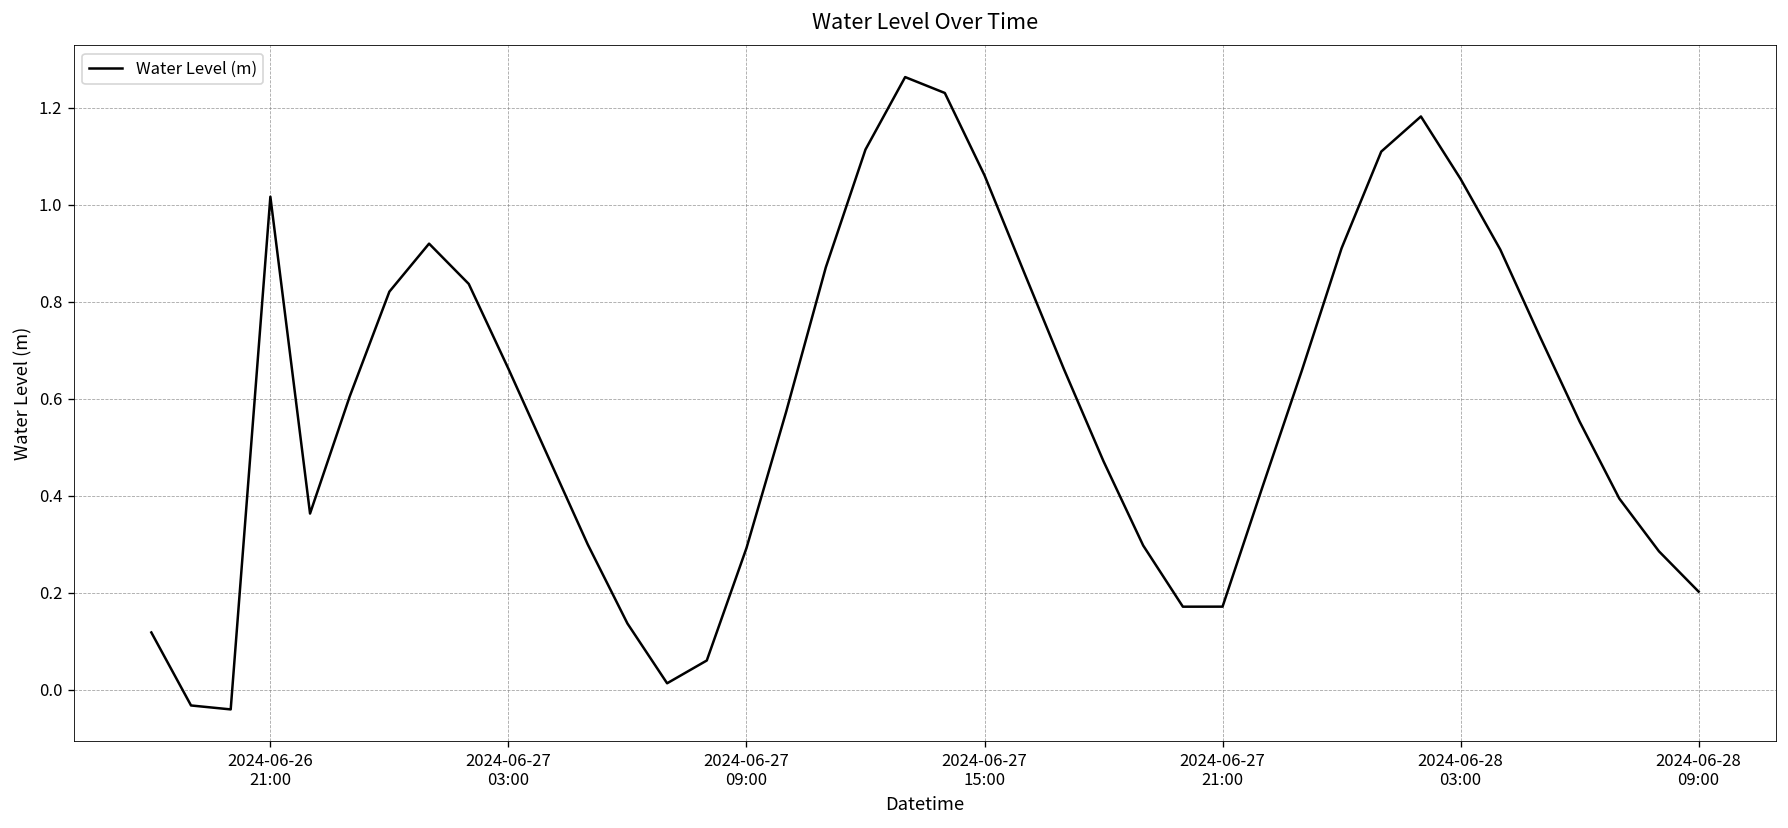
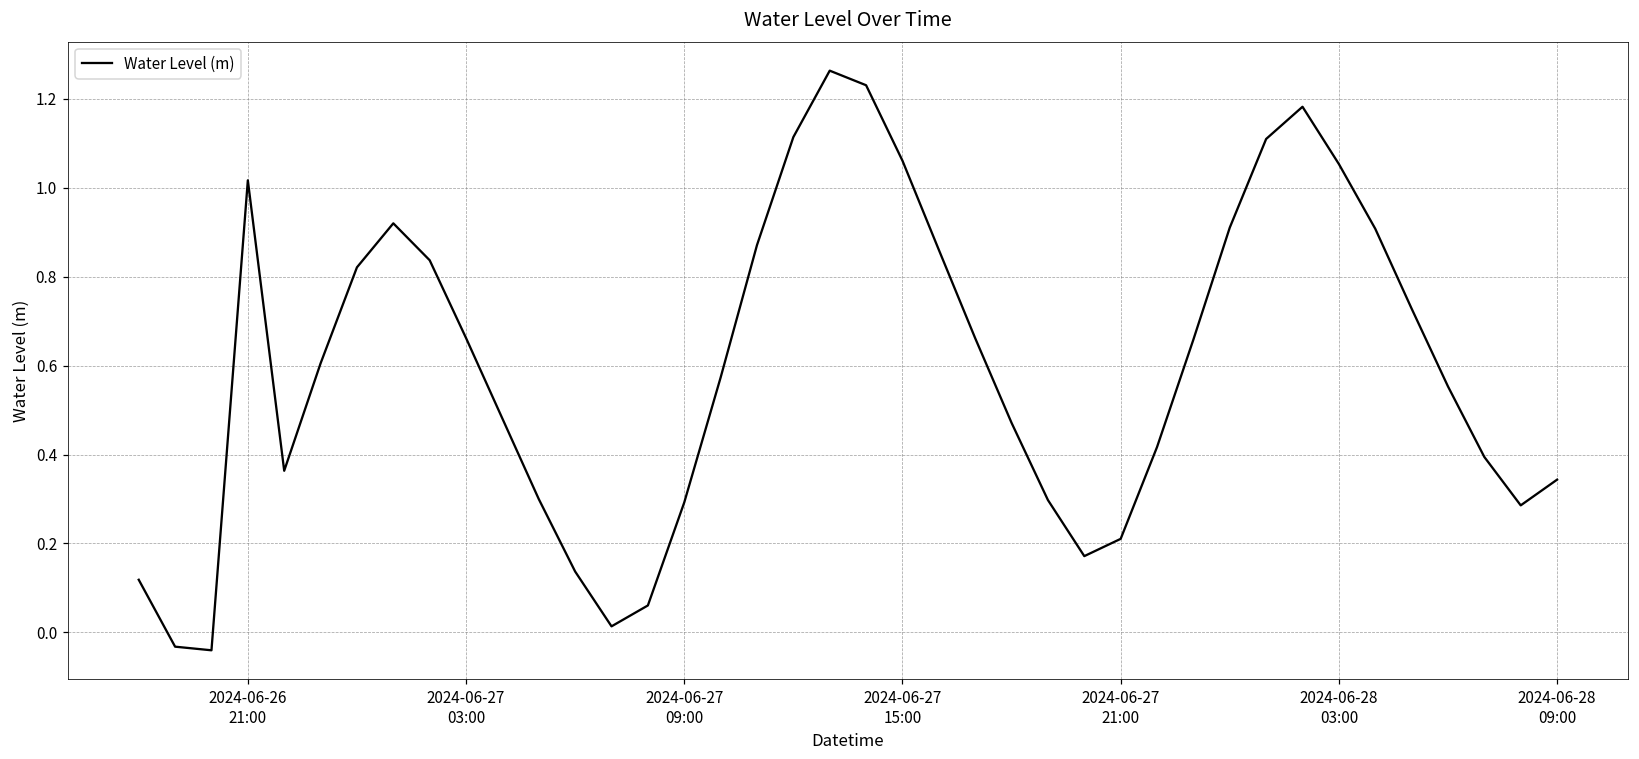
2024-06-27 21:00: 0.17 -> 0.21
2024-06-28 09:00: 0.20 -> 0.34
